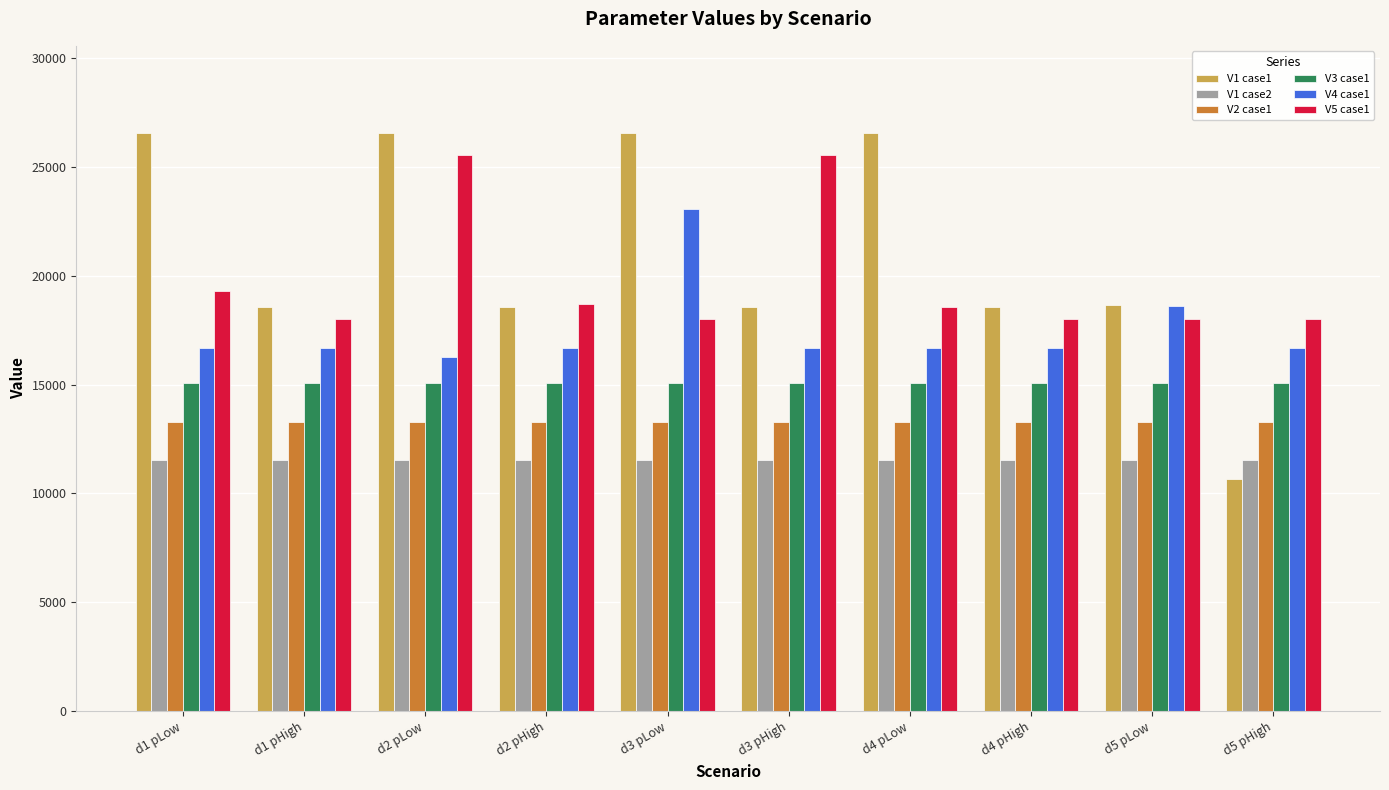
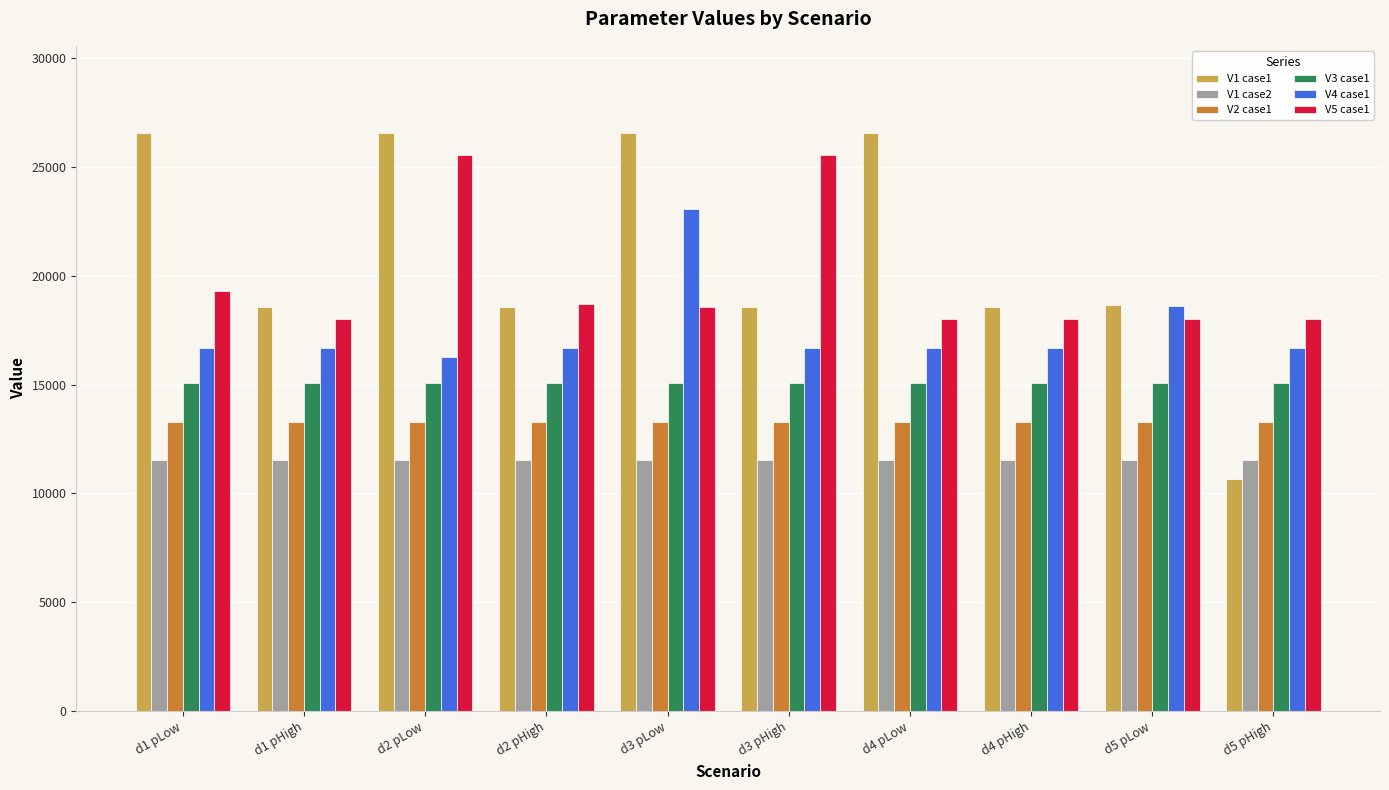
V5 case1, d3 pLow: 18000 -> 18500
V5 case1, d4 pLow: 18500 -> 18000
